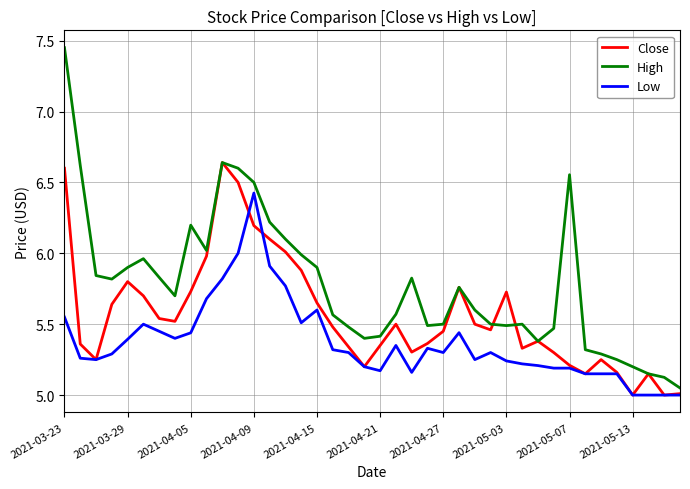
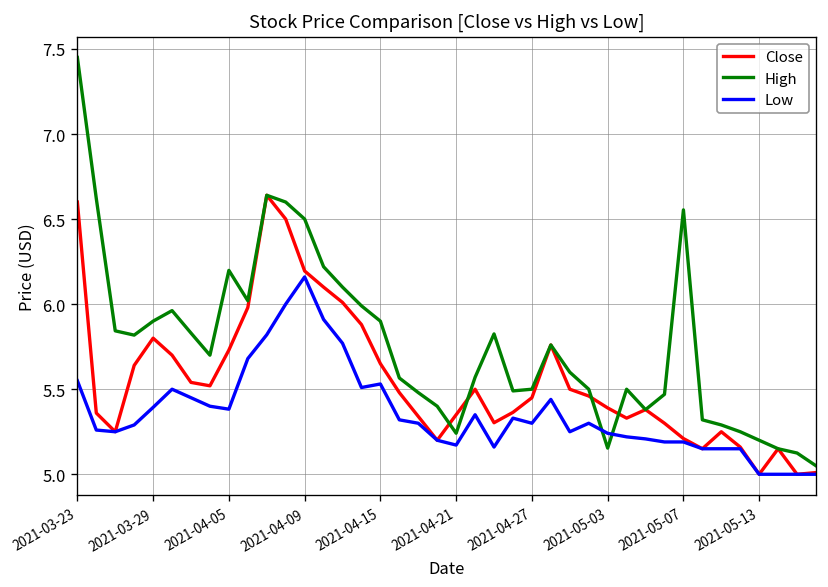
Low, 2021-04-05: 5.44 -> 5.38
Low, 2021-04-09: 6.42 -> 6.16
Low, 2021-04-15: 5.60 -> 5.53
High, 2021-04-21: 5.41 -> 5.24
Close, 2021-05-03: 5.73 -> 5.39
High, 2021-05-03: 5.49 -> 5.15
